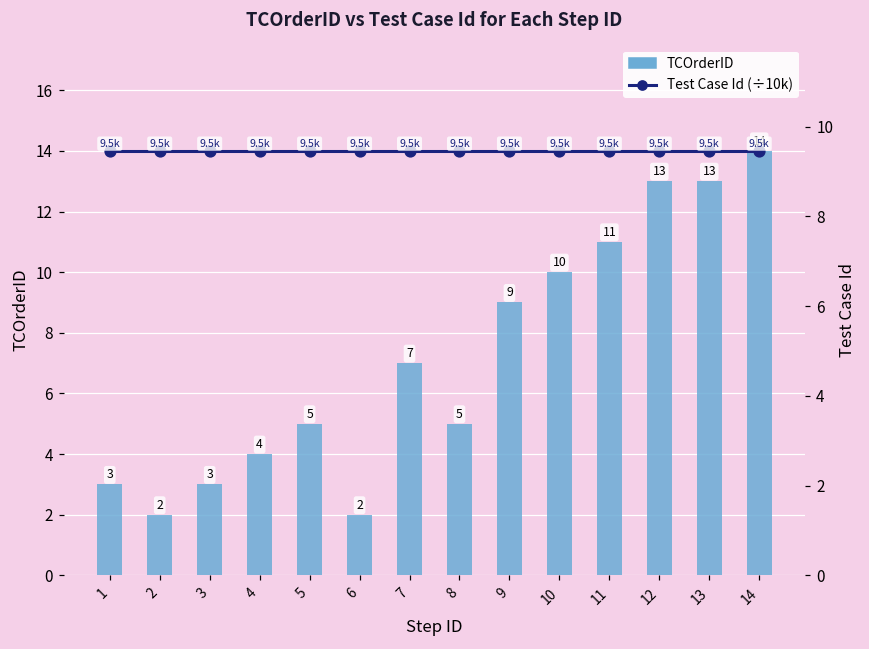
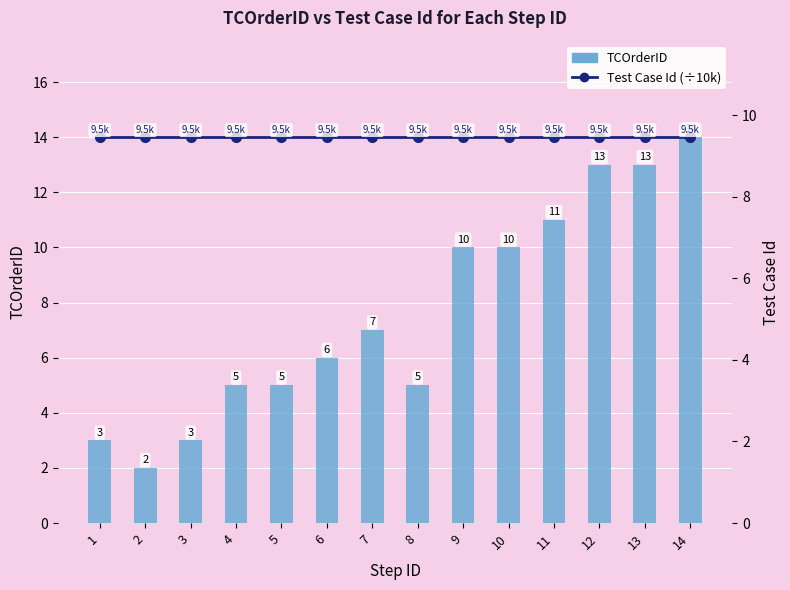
TCOrderID, 4: 4 -> 5
TCOrderID, 6: 2 -> 6
TCOrderID, 9: 9 -> 10
